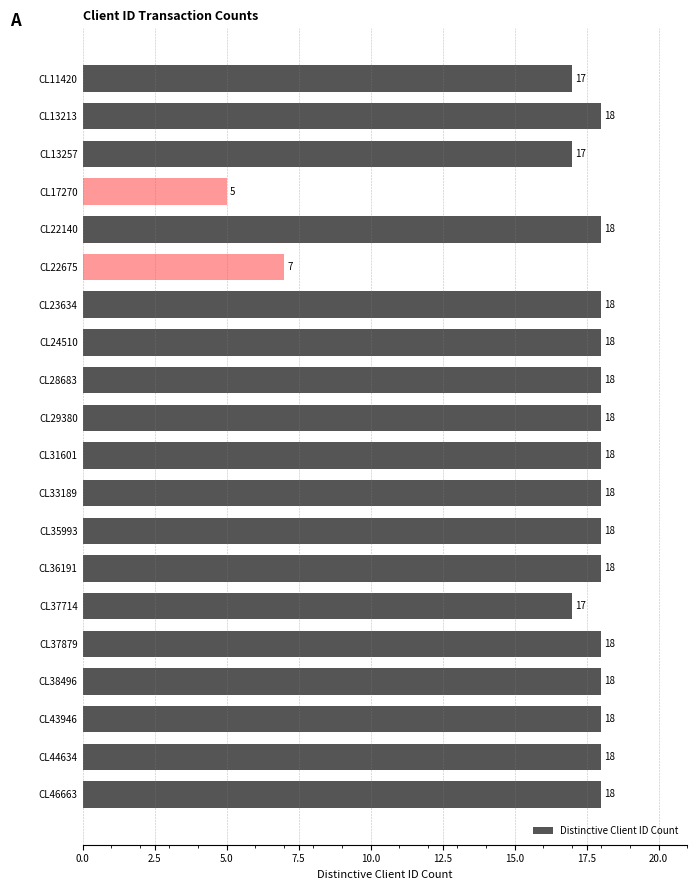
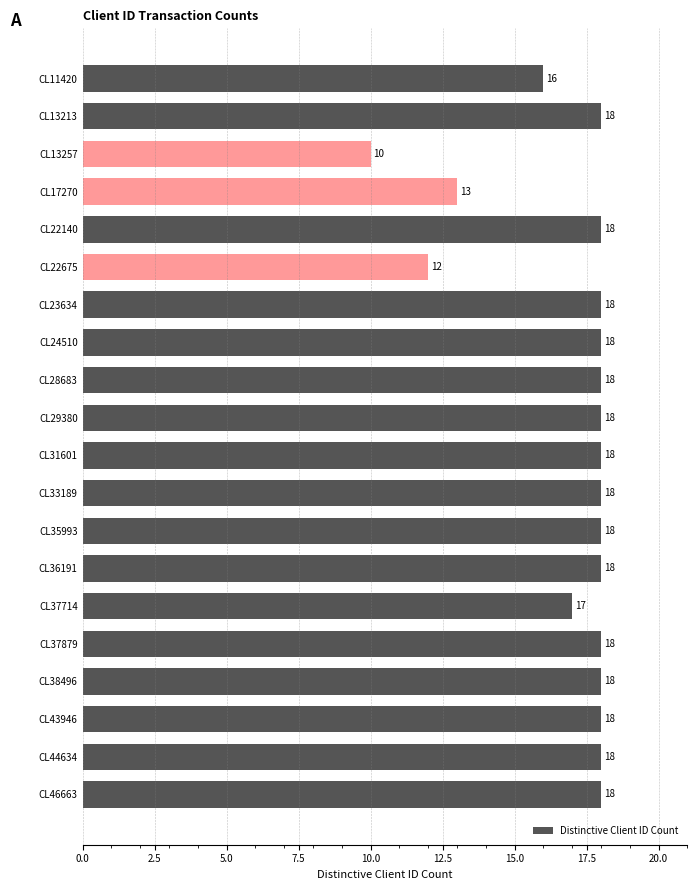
CL11420: 17 -> 16
CL13257: 17 -> 10
CL17270: 5 -> 13
CL22675: 7 -> 12
